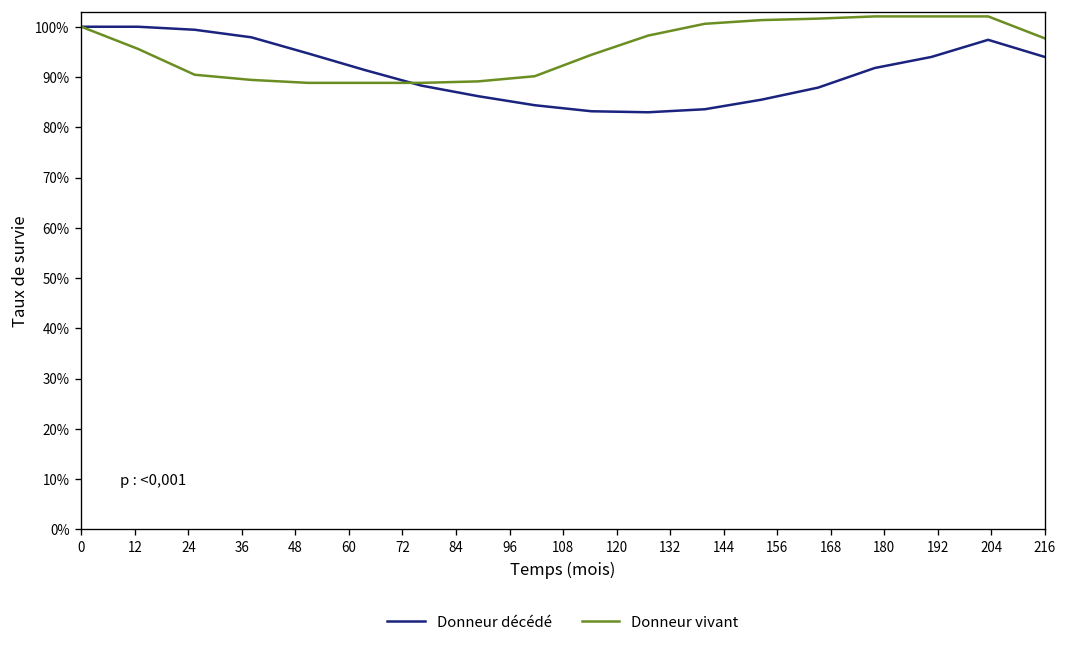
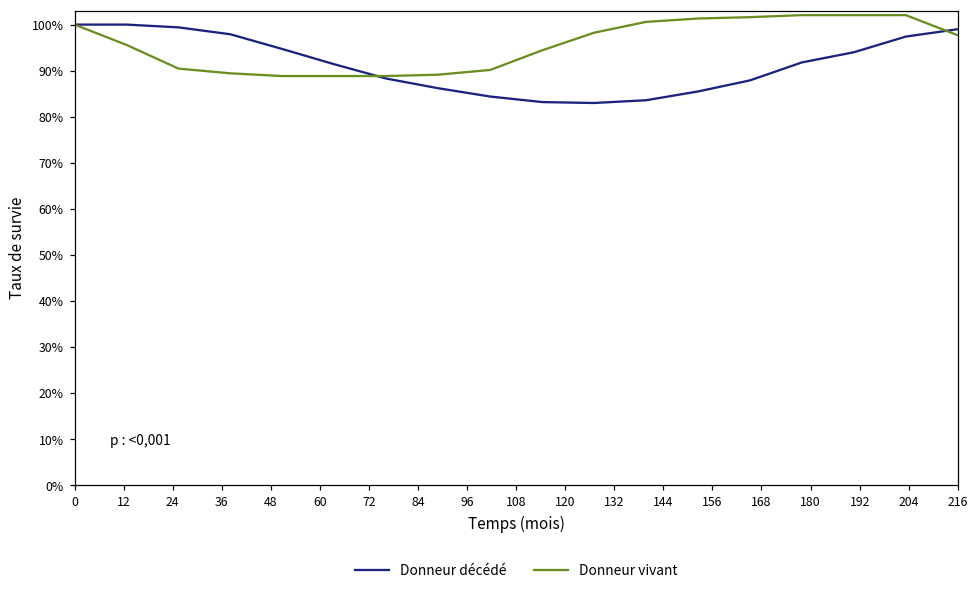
Donneur décédé, 216: 94% -> 99%
